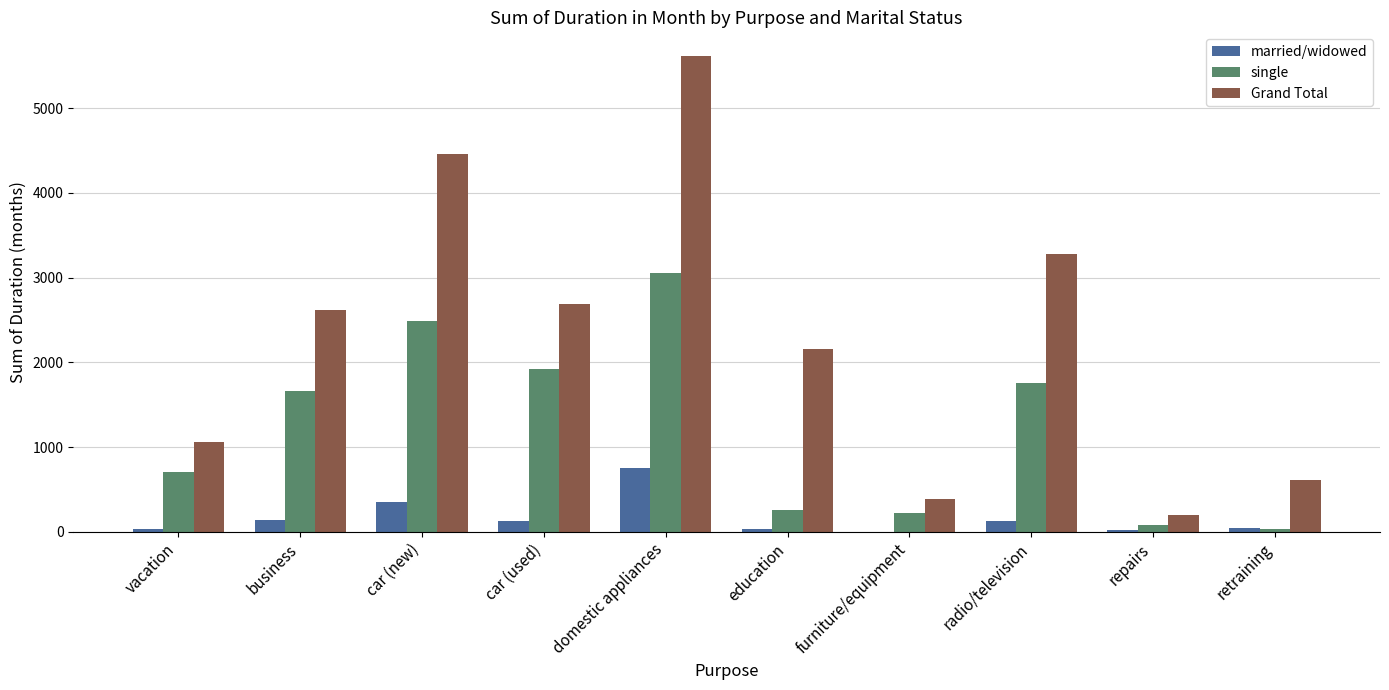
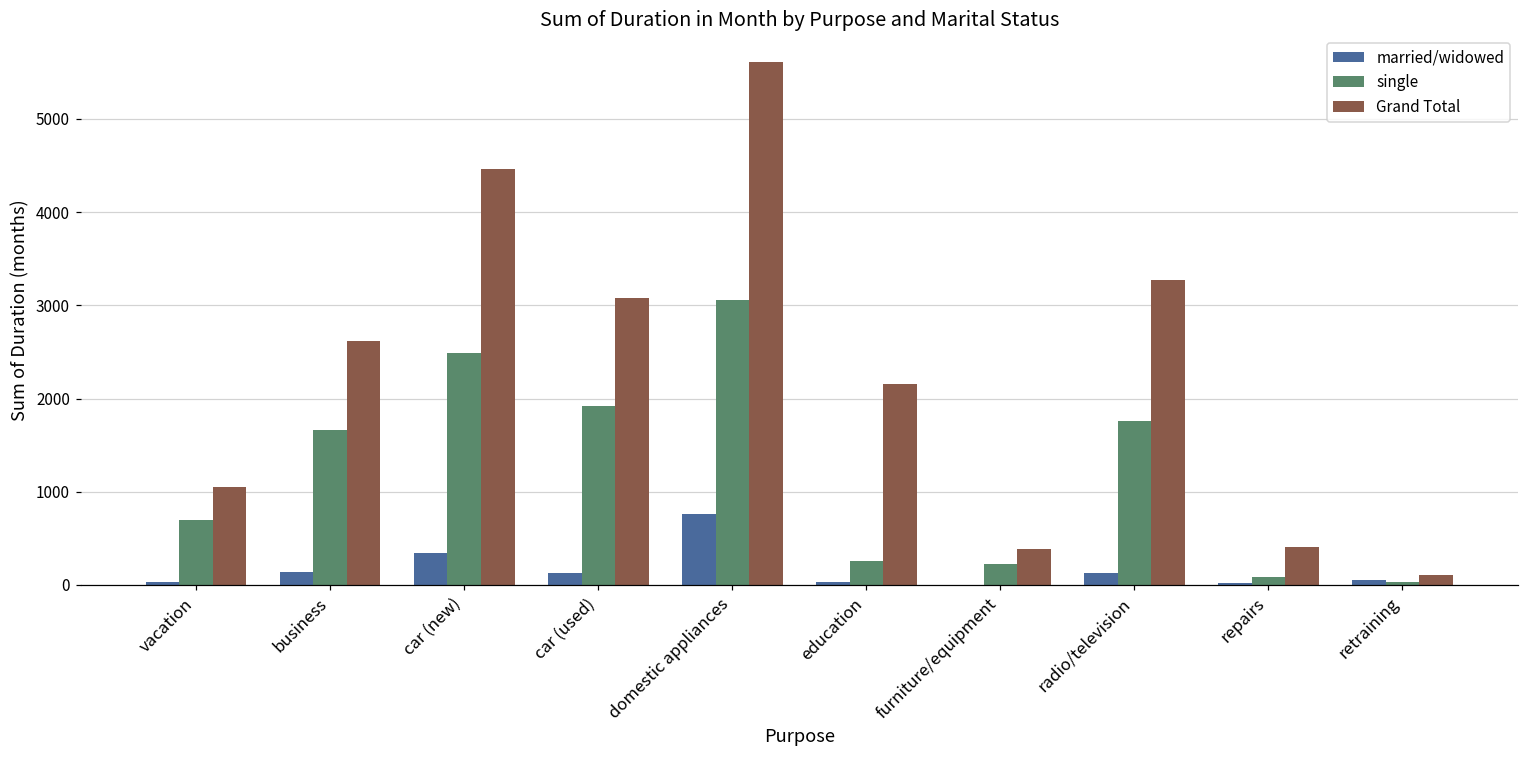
Grand Total, car (used): 2700 -> 3100
Grand Total, repairs: 200 -> 400
Grand Total, retraining: 600 -> 100
